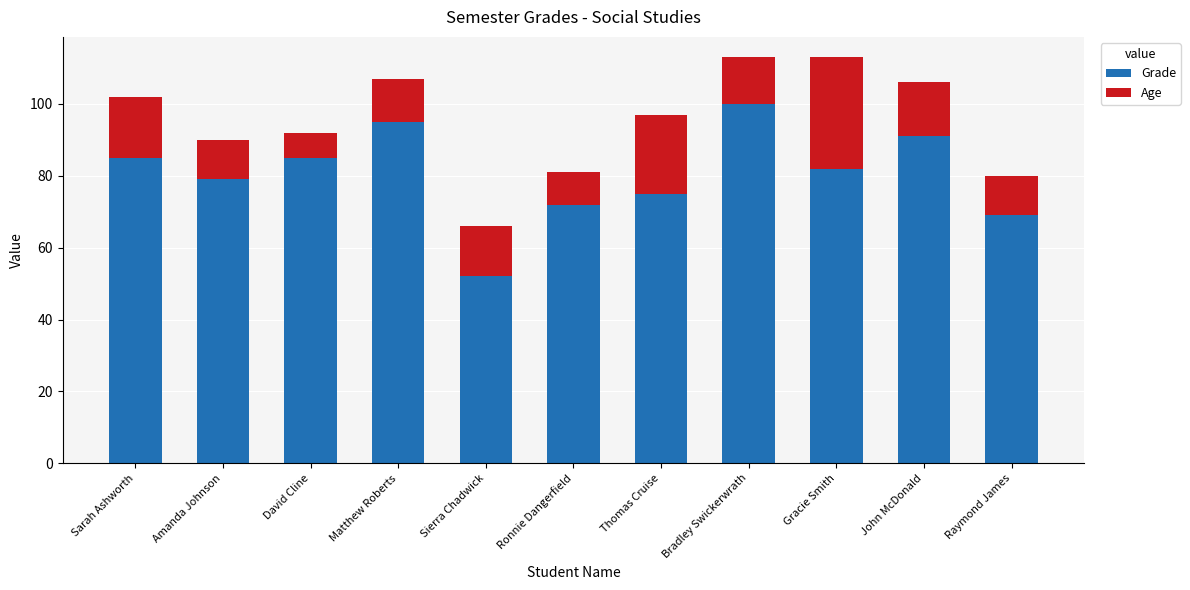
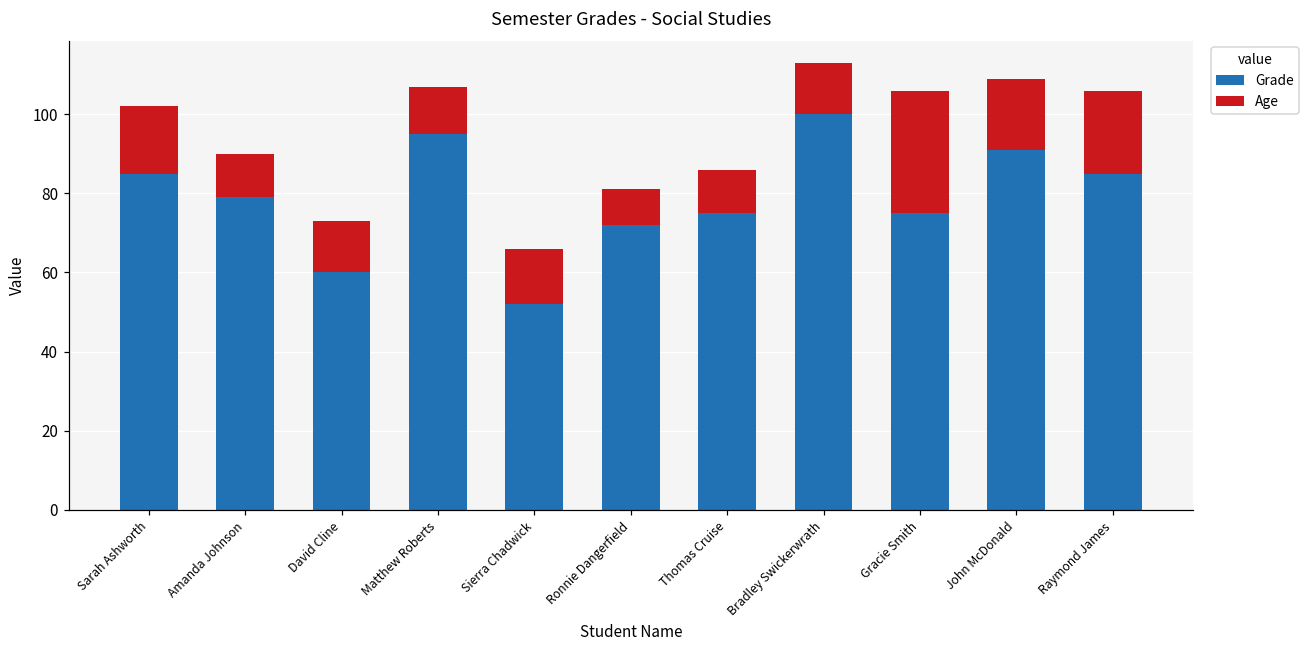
Grade, David Cline: 85 -> 60
Age, David Cline: 7 -> 13
Age, Thomas Cruise: 22 -> 11
Grade, Gracie Smith: 82 -> 75
Age, John McDonald: 15 -> 18
Grade, Raymond James: 69 -> 85
Age, Raymond James: 11 -> 21
